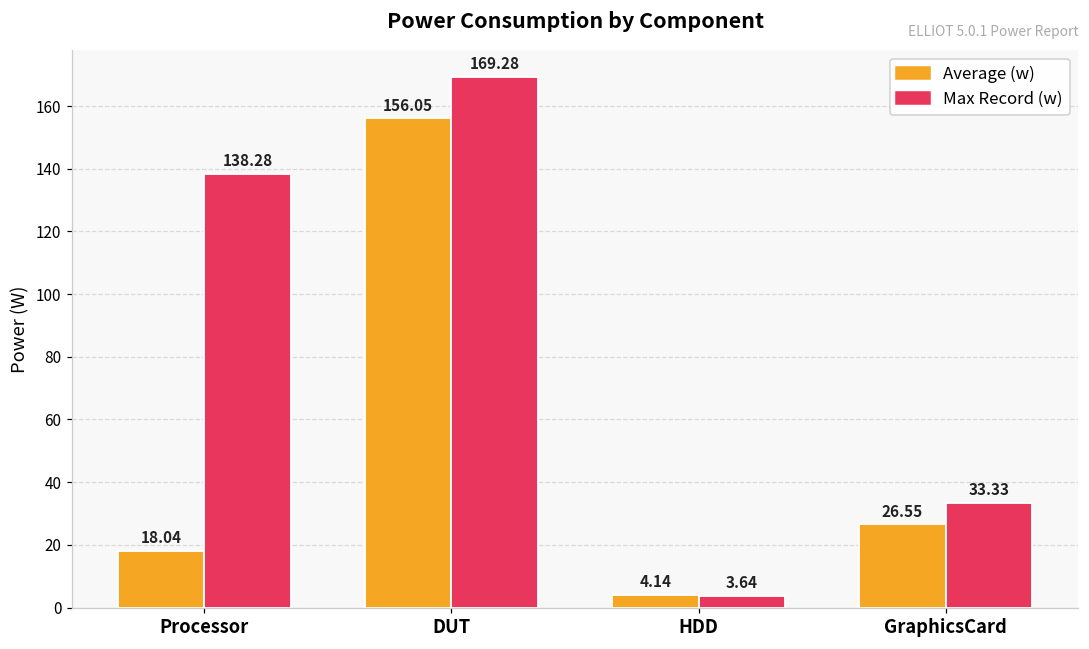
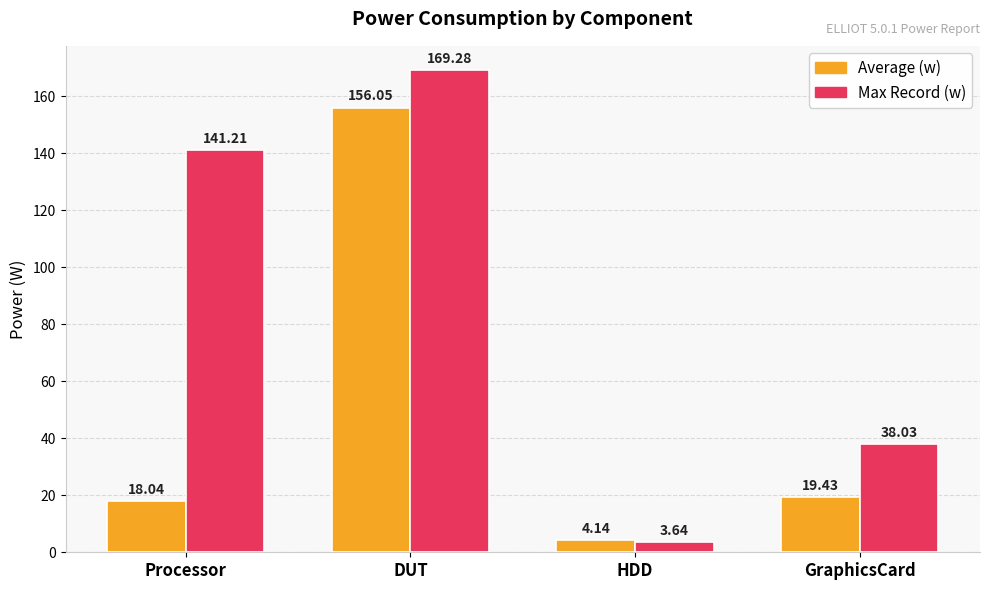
Max Record (w), Processor: 138.28 -> 141.21
Average (w), GraphicsCard: 26.55 -> 19.43
Max Record (w), GraphicsCard: 33.33 -> 38.03
